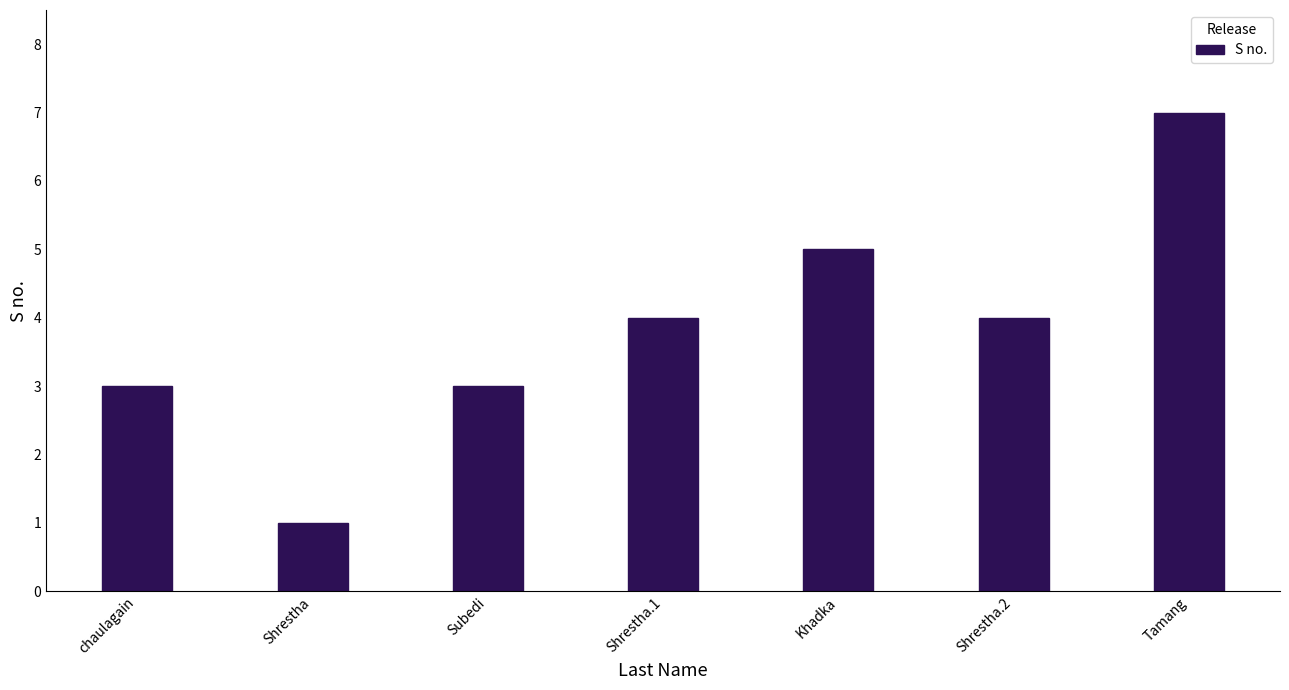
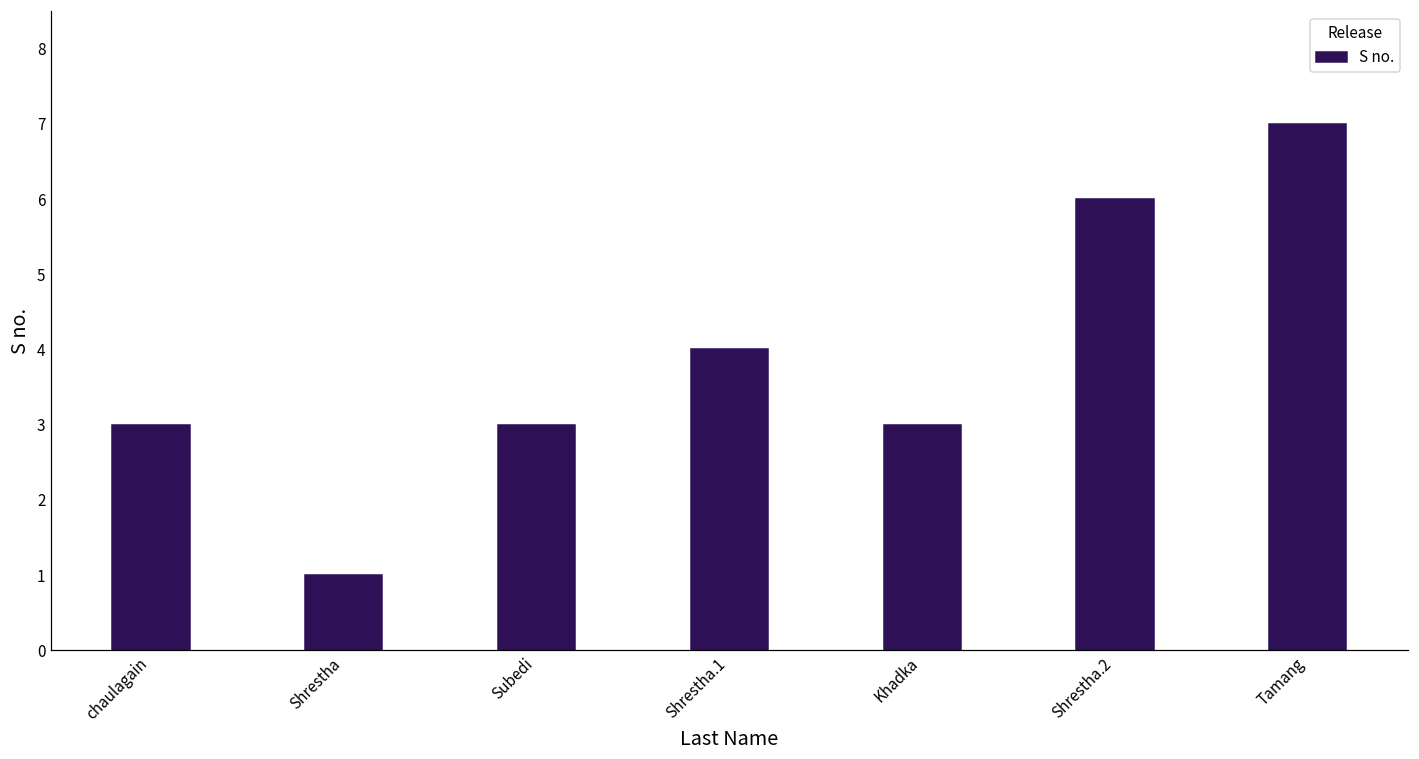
Khadka: 5 -> 3
Shrestha.2: 4 -> 6
